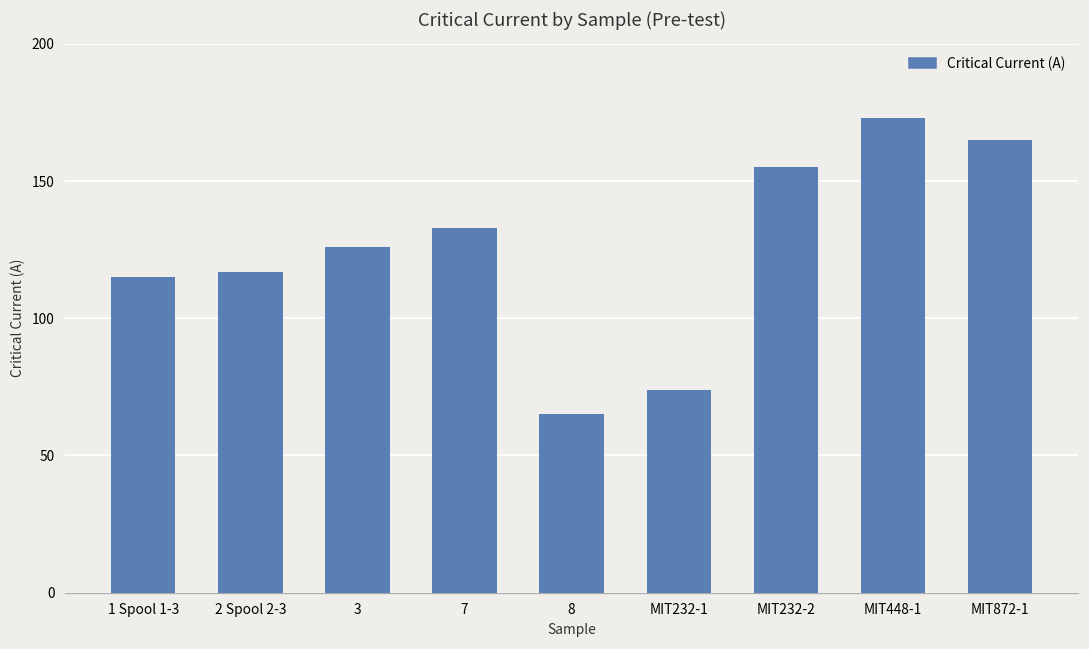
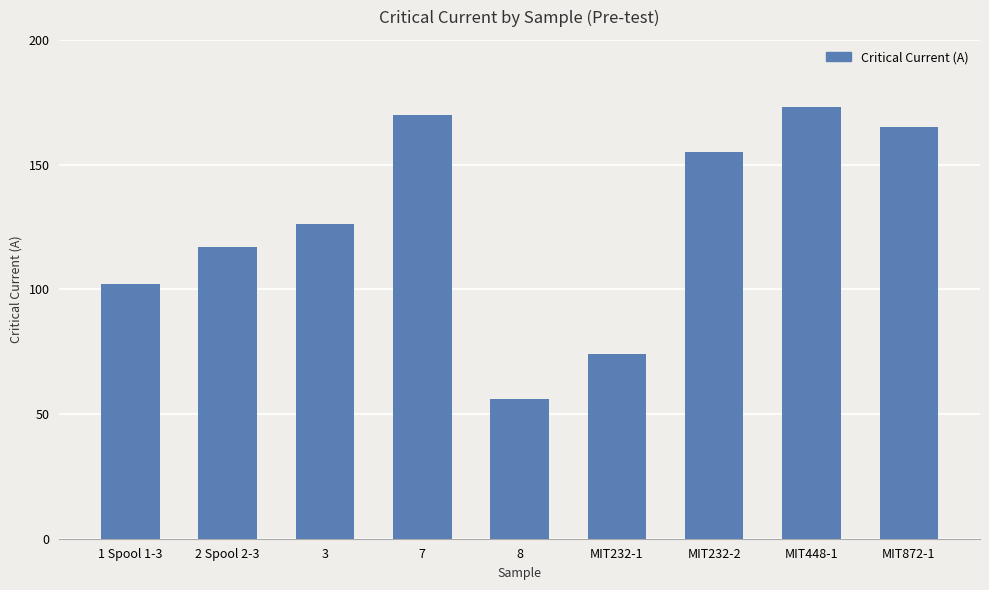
1 Spool 1-3: 115 -> 102
7: 133 -> 170
8: 65 -> 56
